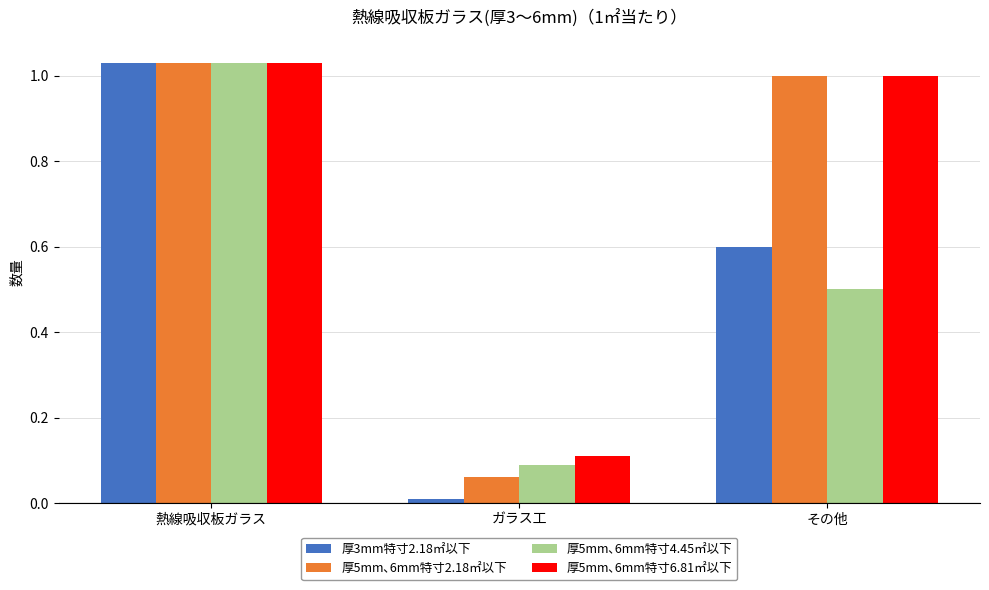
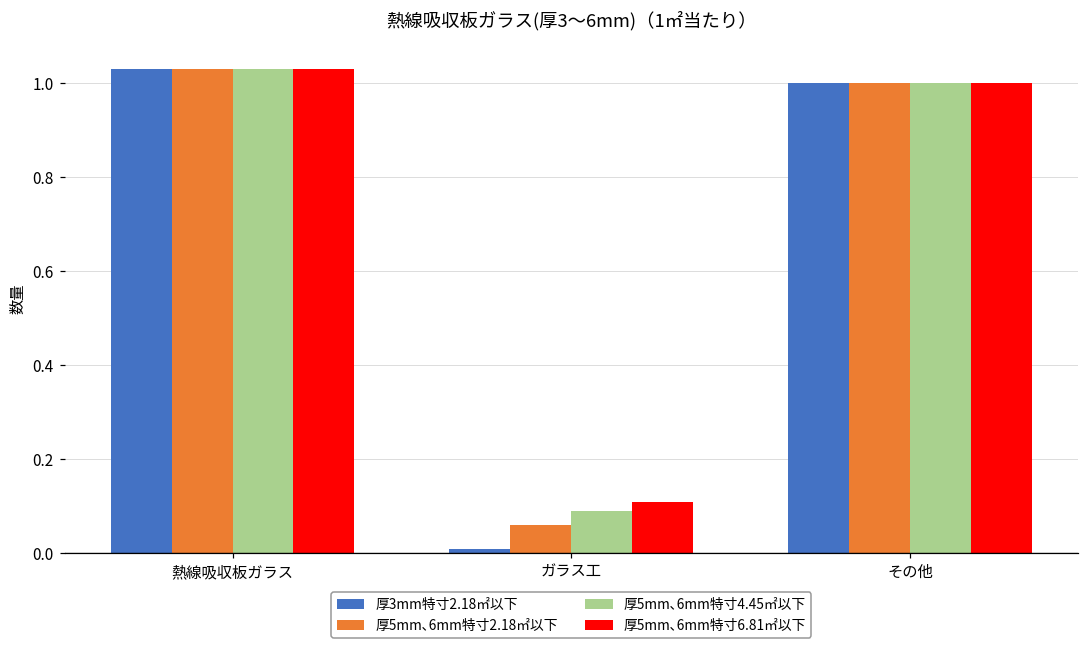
厚3mm特寸2.18㎡以下, その他: 0.6 -> 1.0
厚5mm､6mm特寸4.45㎡以下, その他: 0.5 -> 1.0
